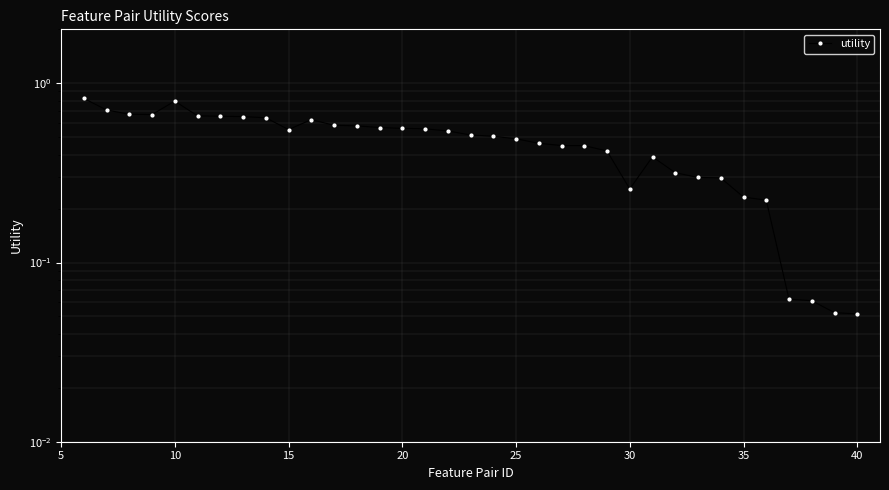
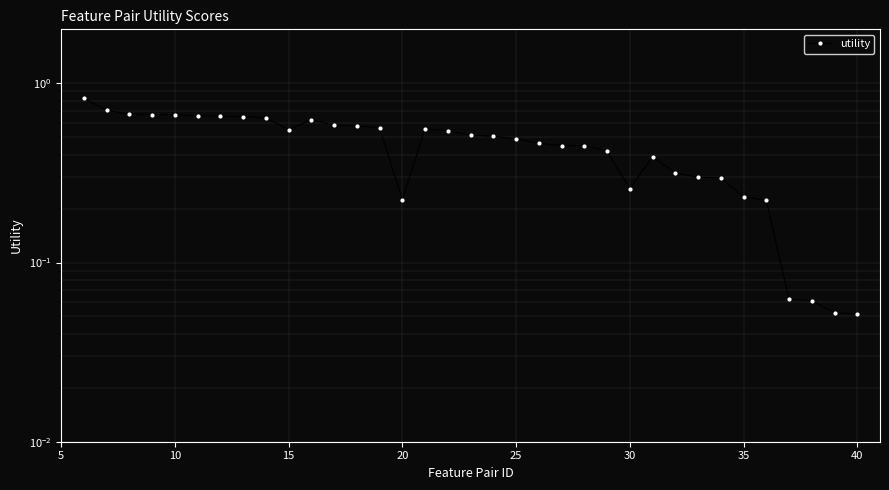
10: 0.8 -> 0.67
20: 0.56 -> 0.22
